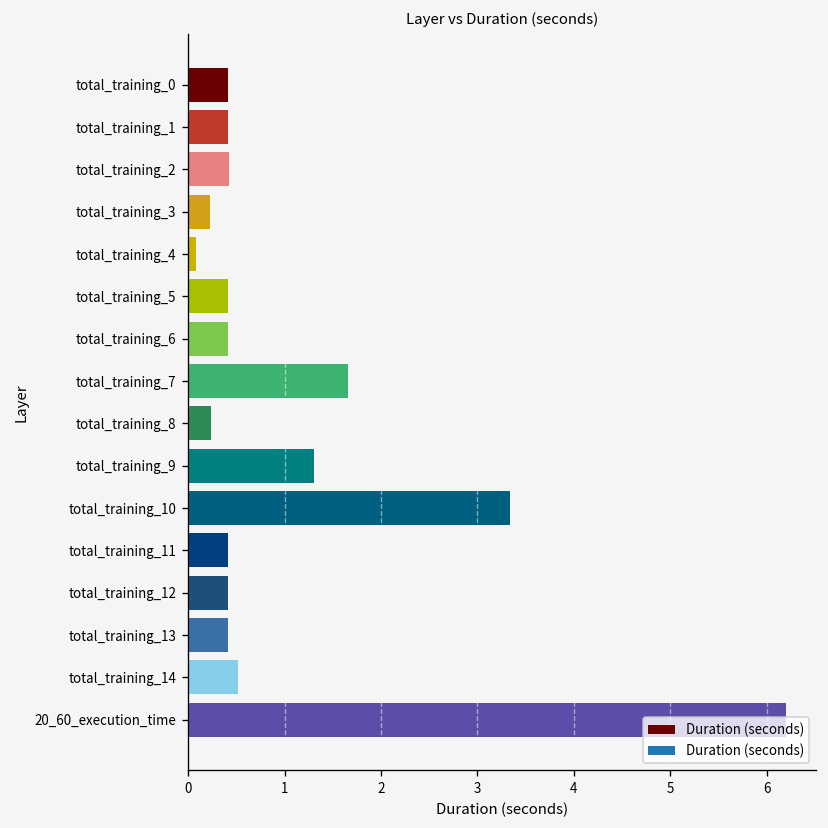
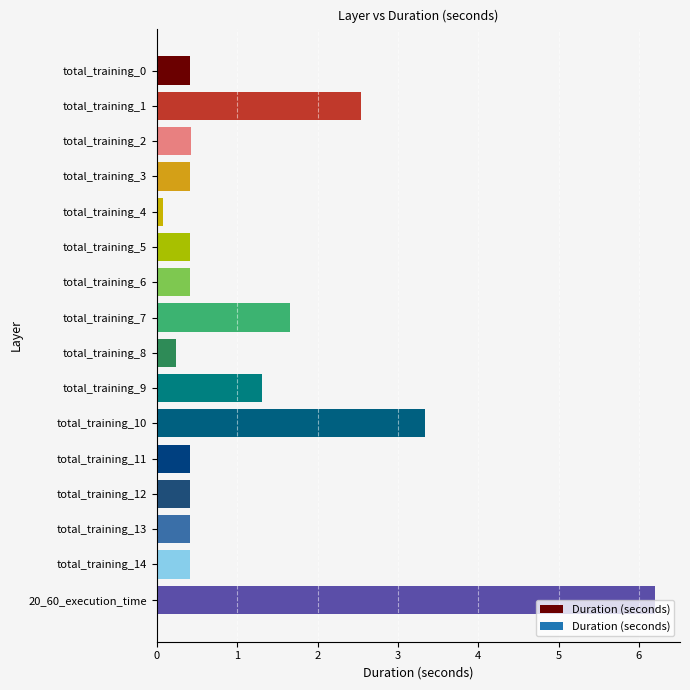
total_training_1: 0.4 -> 2.5
total_training_3: 0.2 -> 0.4
total_training_14: 0.5 -> 0.4
